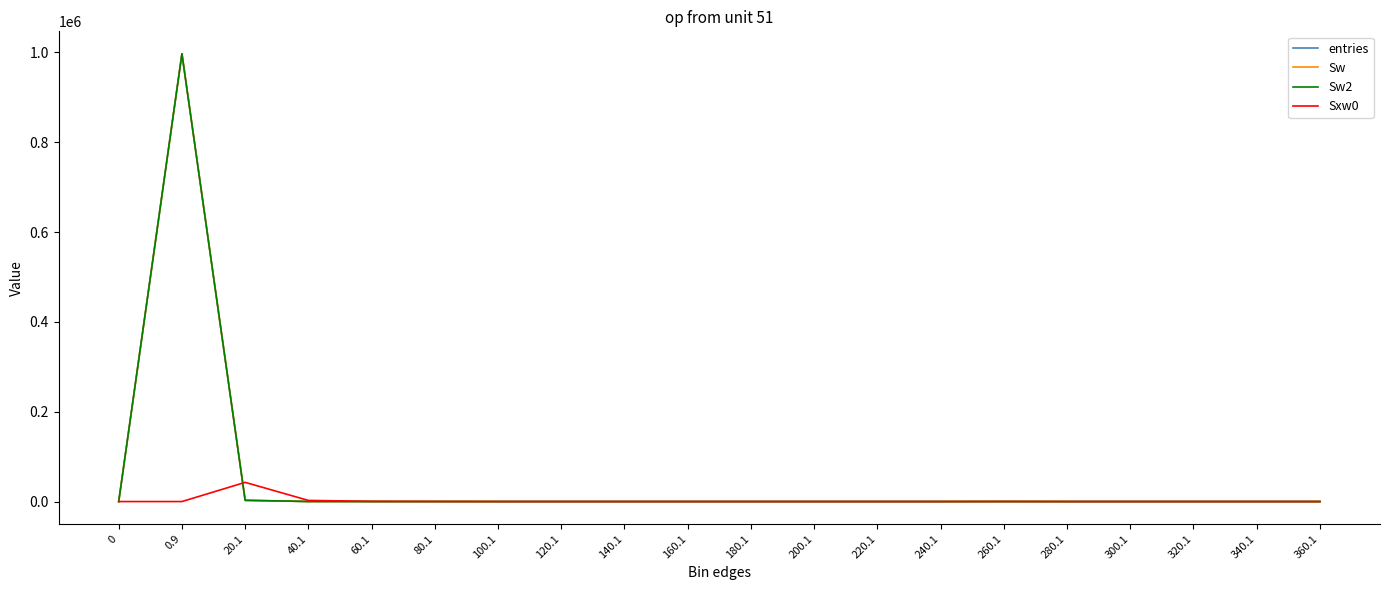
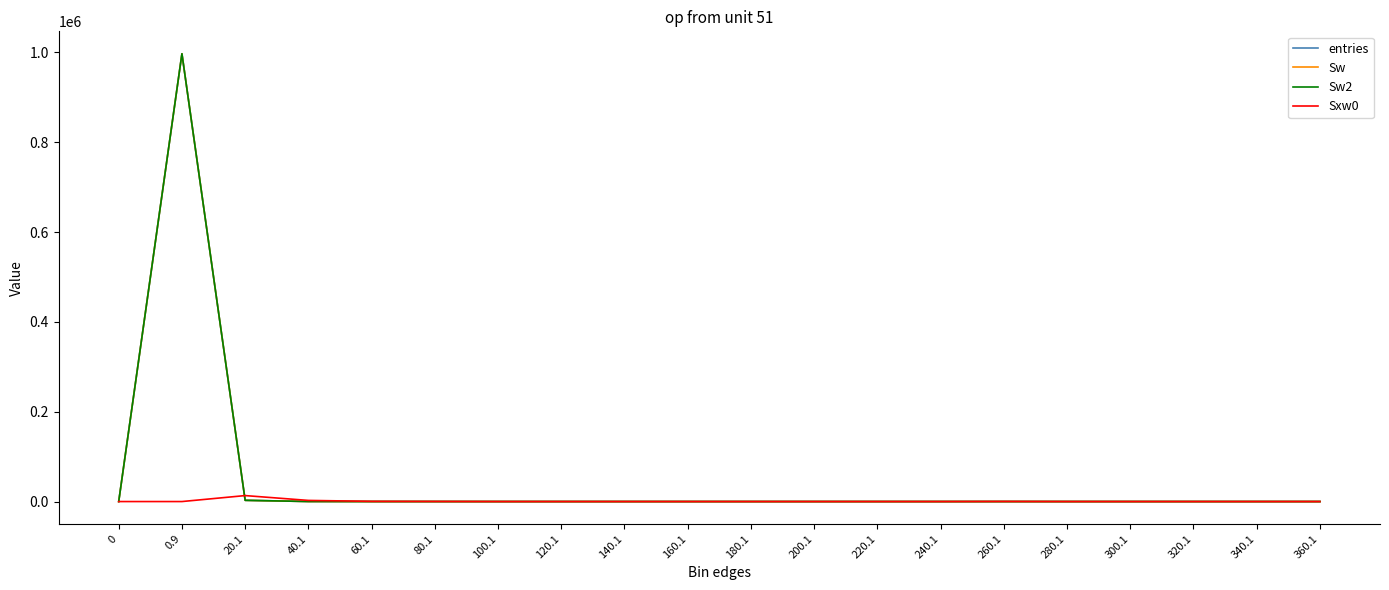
Sxw0, 20.1: 40000 -> 10000
